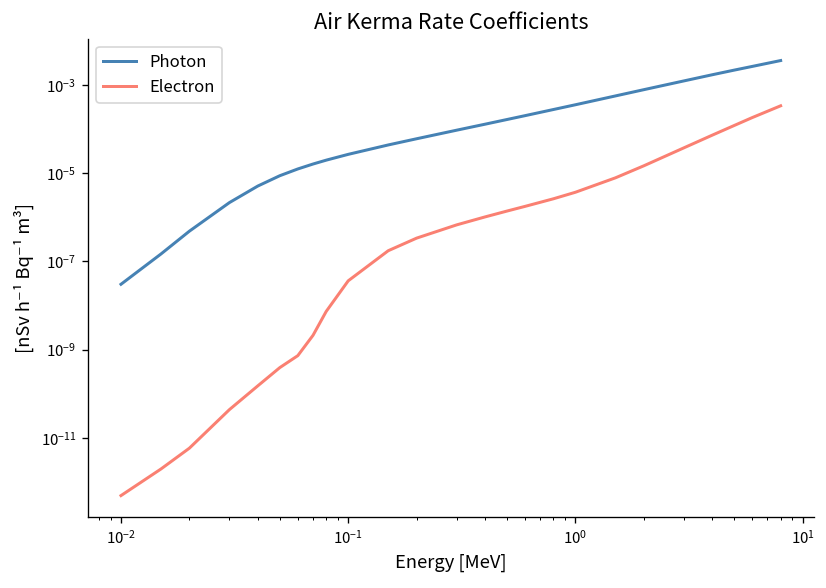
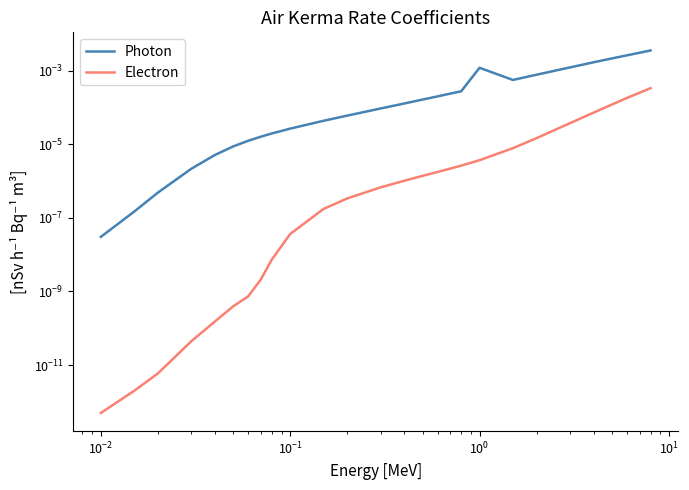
Photon, 10^0: 0.0004 -> 0.0012
